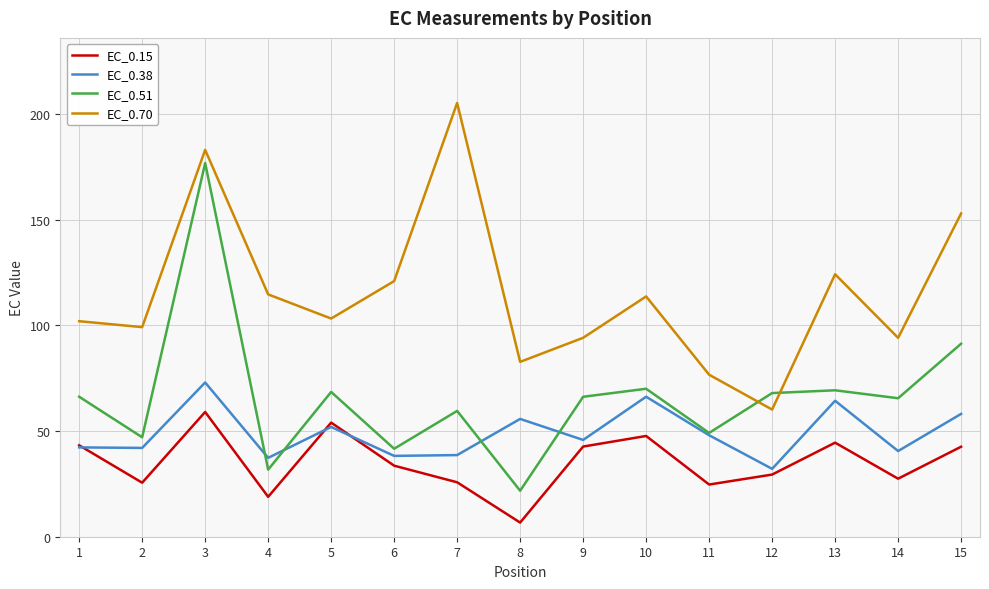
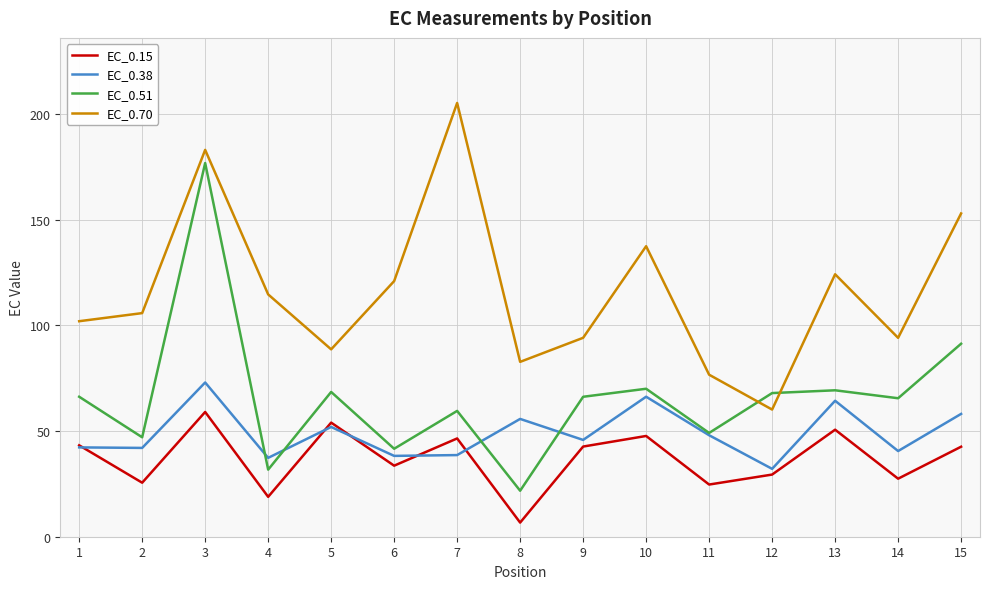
EC_0.70, 2: 99 -> 106
EC_0.70, 5: 103 -> 89
EC_0.15, 7: 26 -> 47
EC_0.70, 10: 114 -> 138
EC_0.15, 13: 45 -> 51
